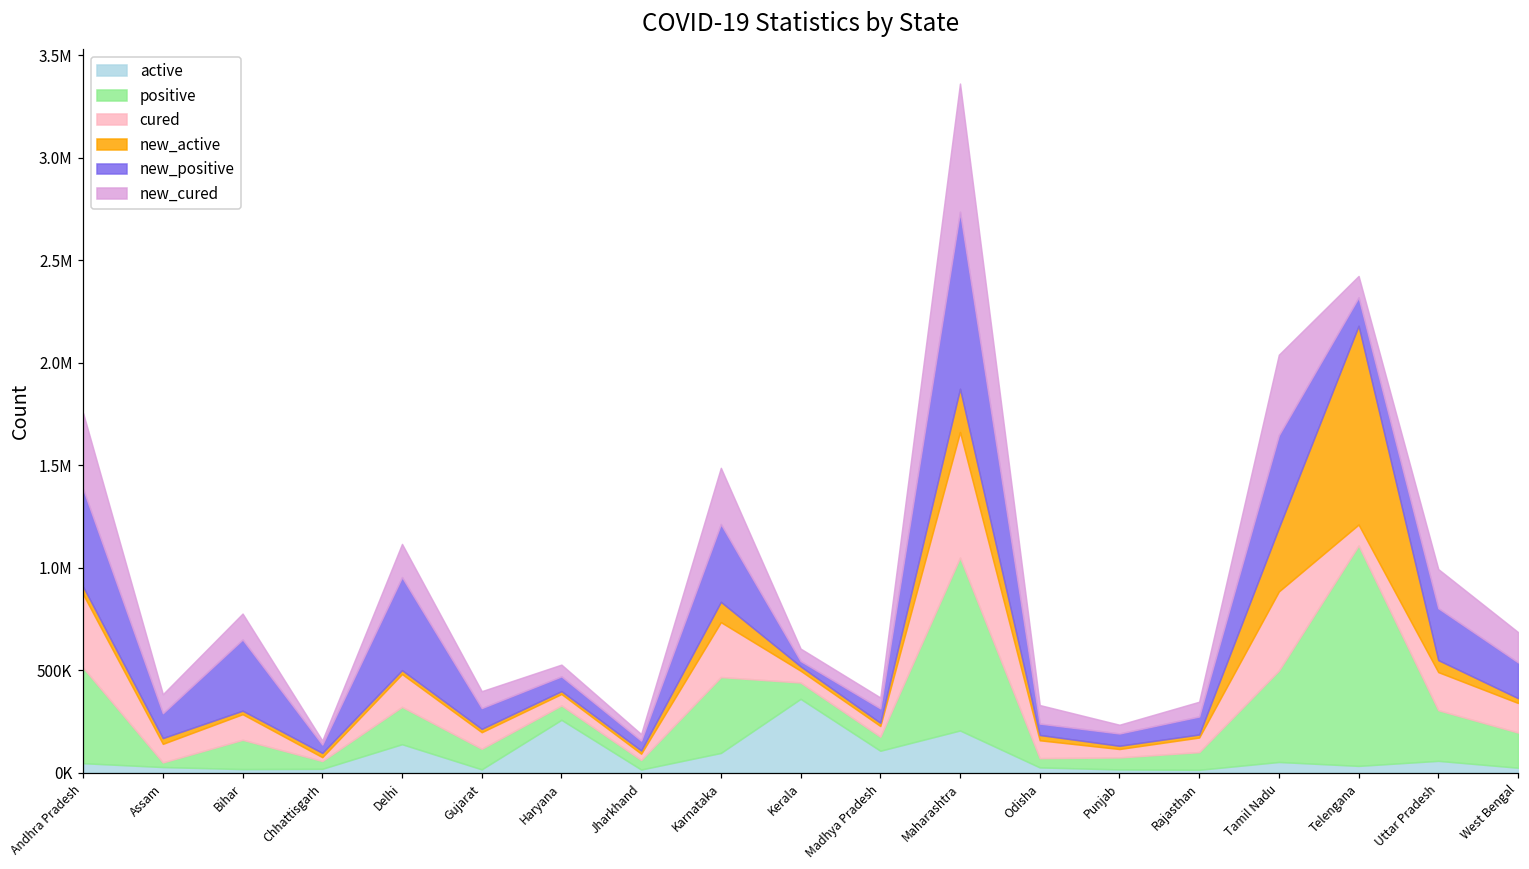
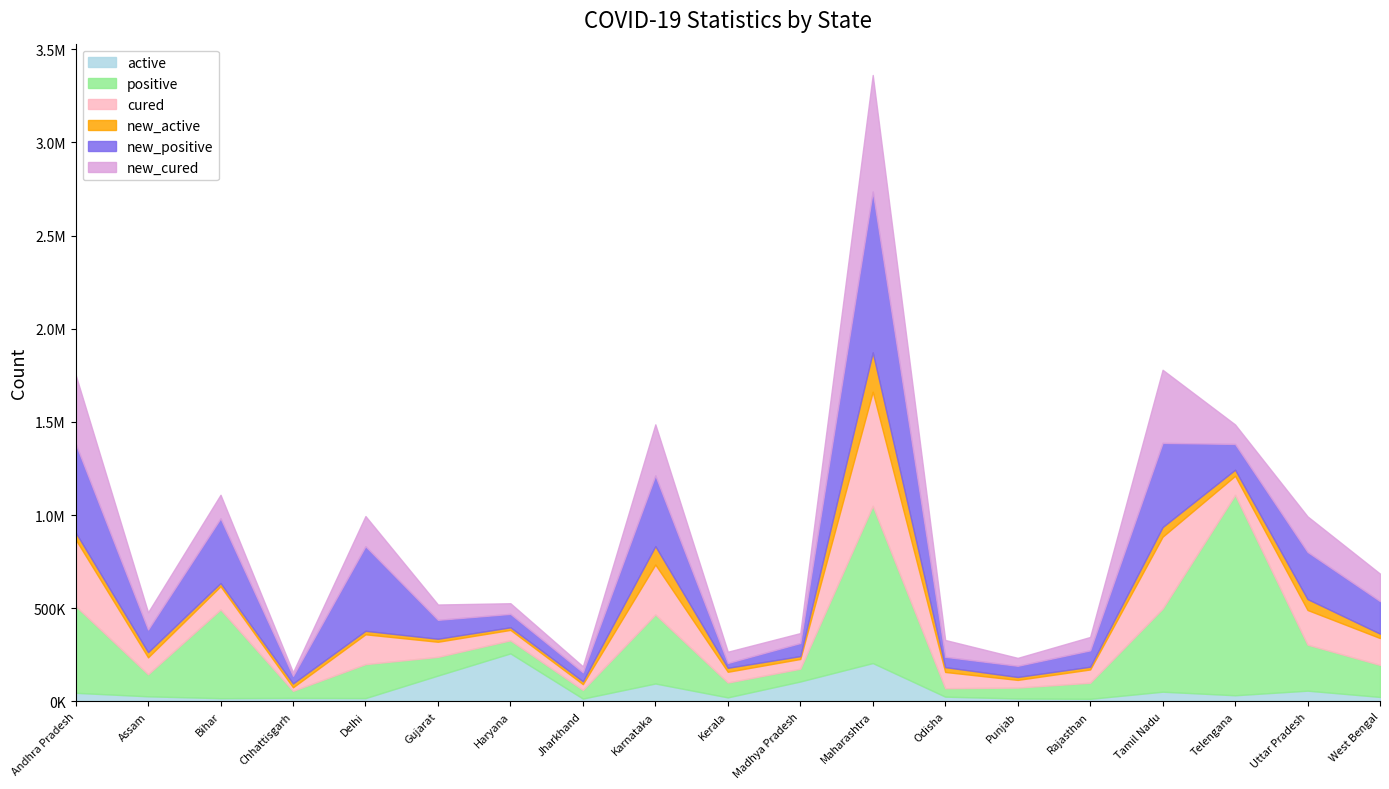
positive, Assam: 20000 -> 120000
positive, Bihar: 140000 -> 480000
active, Delhi: 140000 -> 20000
active, Gujarat: 20000 -> 140000
active, Kerala: 360000 -> 20000
new_active, Tamil Nadu: 310000 -> 50000
new_active, Telengana: 970000 -> 30000
